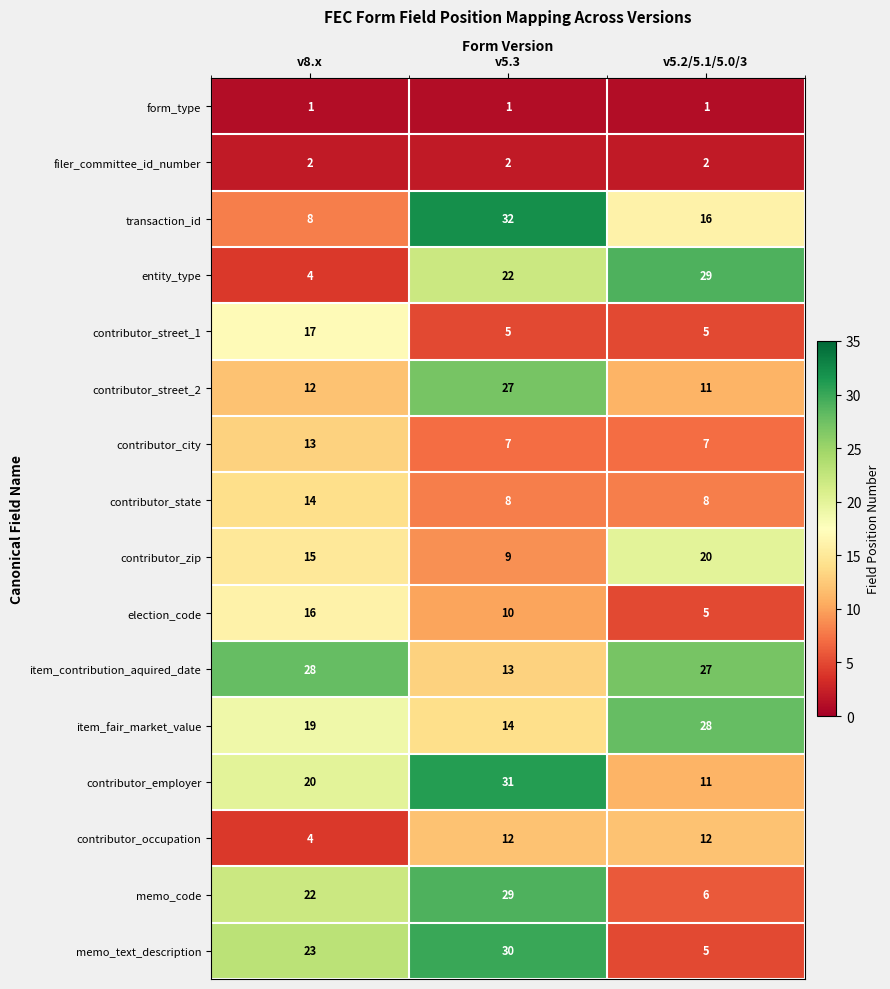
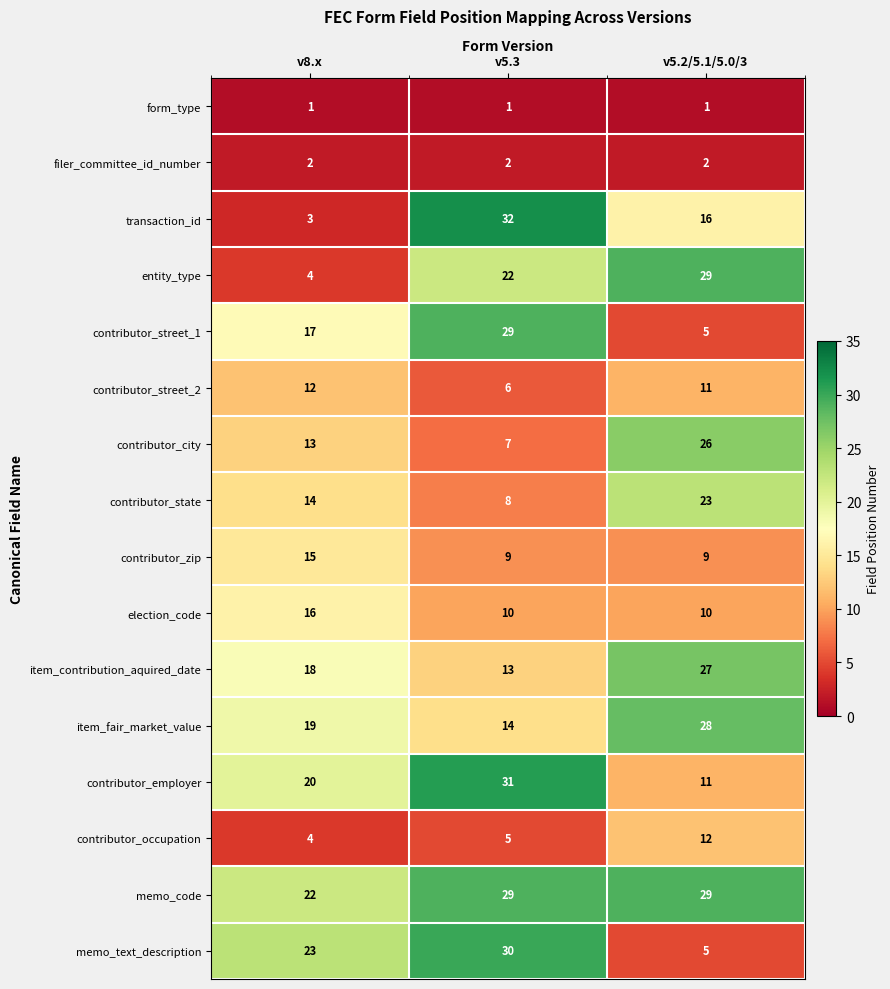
transaction_id, v8.x: 8 -> 3
contributor_street_1, v5.3: 5 -> 29
contributor_street_2, v5.3: 27 -> 6
contributor_city, v5.2/5.1/5.0/3: 7 -> 26
contributor_state, v5.2/5.1/5.0/3: 8 -> 23
contributor_zip, v5.2/5.1/5.0/3: 20 -> 9
election_code, v5.2/5.1/5.0/3: 5 -> 10
item_contribution_aquired_date, v8.x: 28 -> 18
contributor_occupation, v5.3: 12 -> 5
memo_code, v5.2/5.1/5.0/3: 6 -> 29
